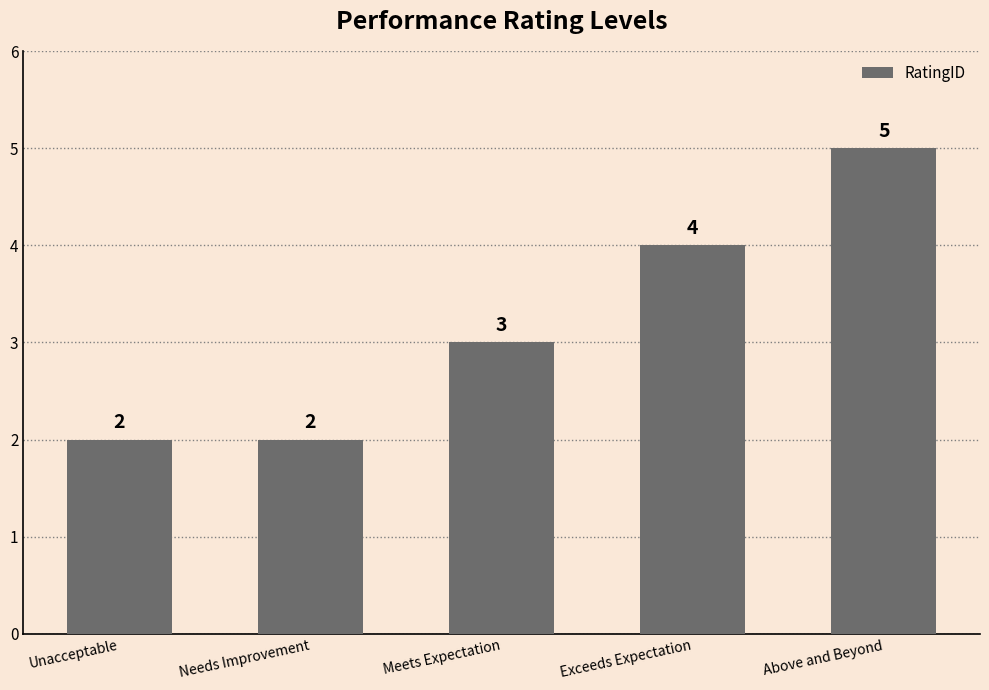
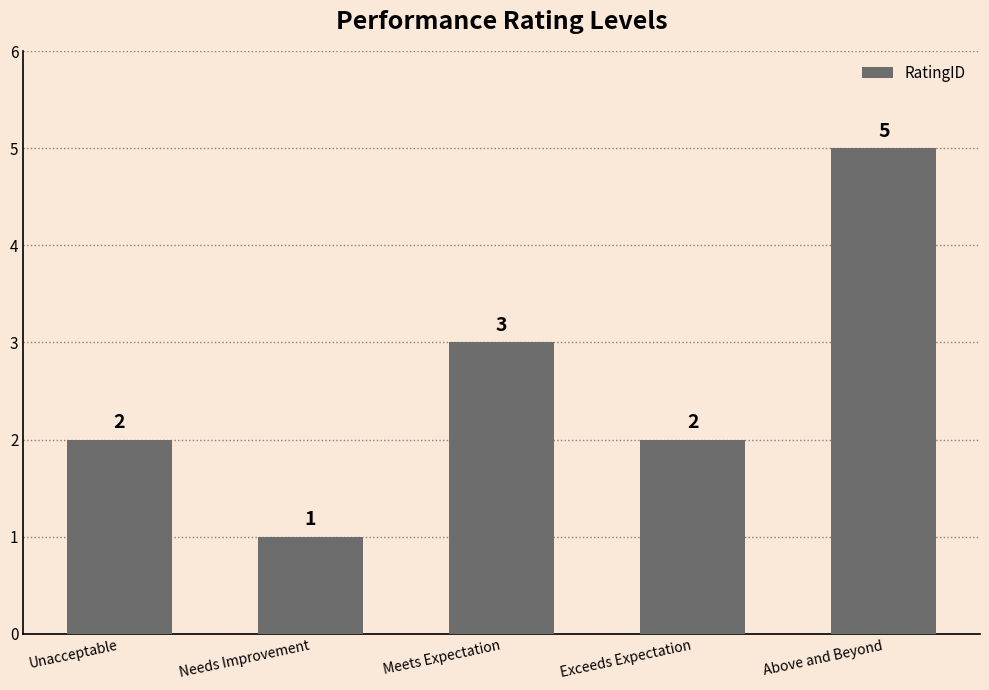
Needs Improvement: 2 -> 1
Exceeds Expectation: 4 -> 2
